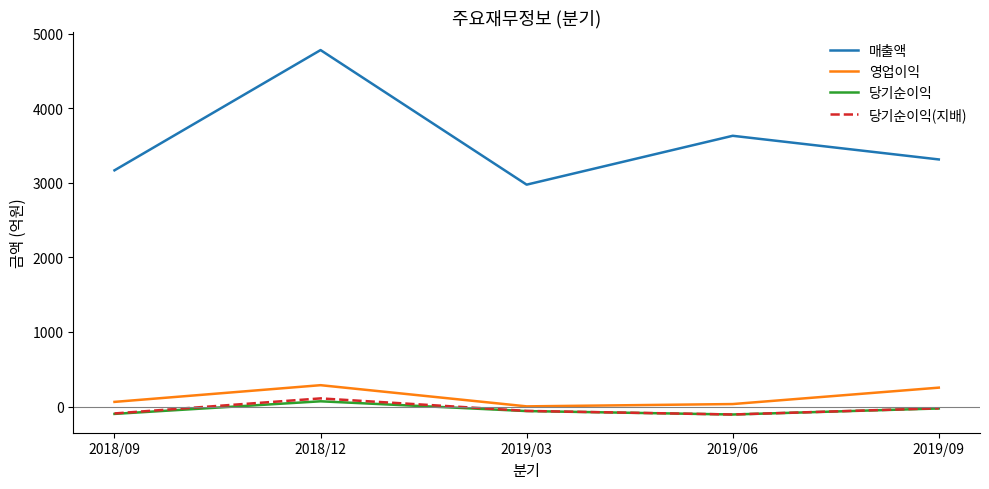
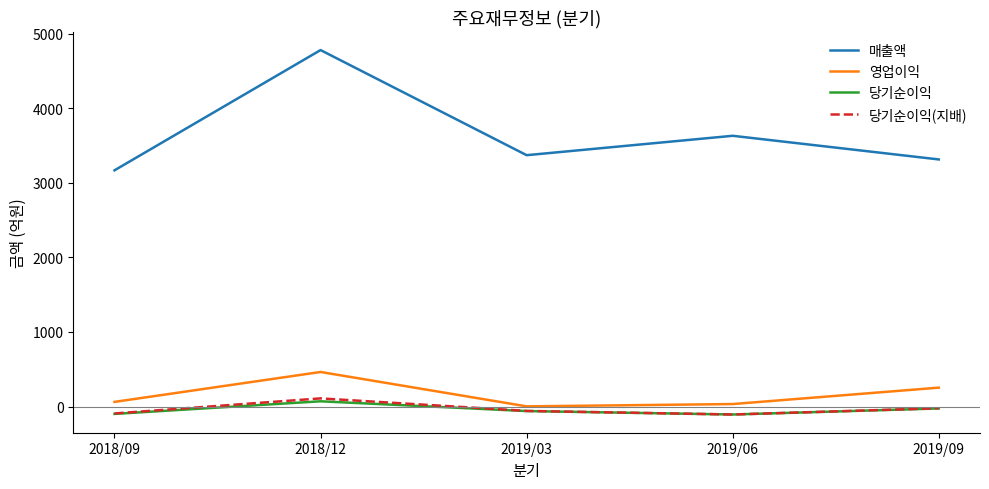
영업이익, 2018/12: 300 -> 500
매출액, 2019/03: 3000 -> 3400
